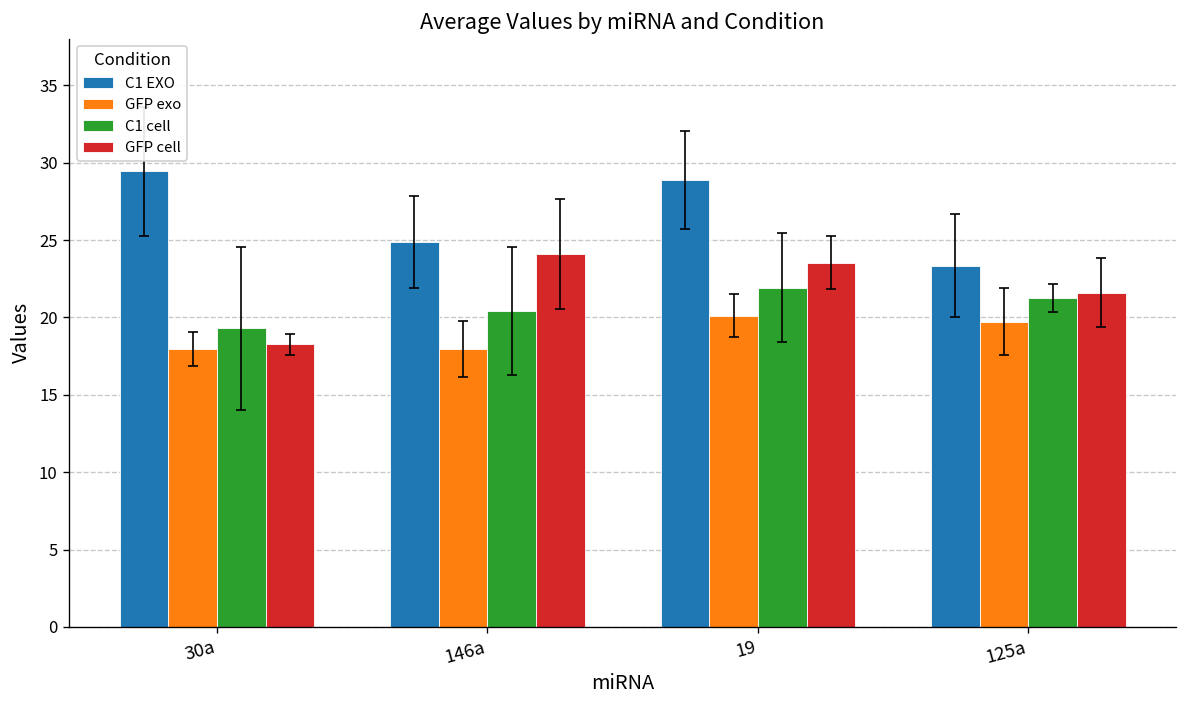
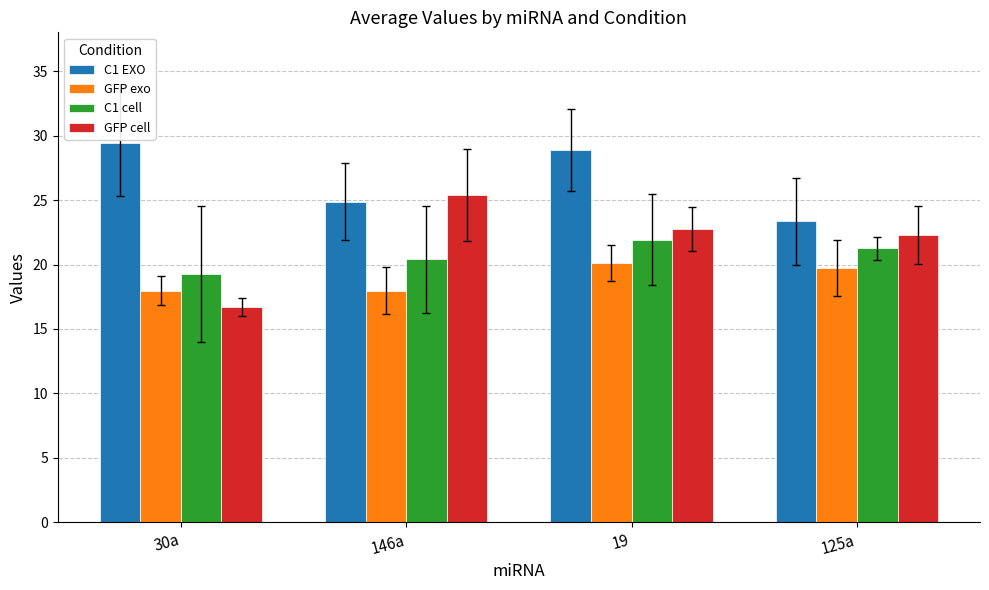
GFP cell, 30a: 18.3 -> 16.7
GFP cell, 146a: 24.1 -> 25.4
GFP cell, 19: 23.5 -> 22.8
GFP cell, 125a: 21.6 -> 22.3
